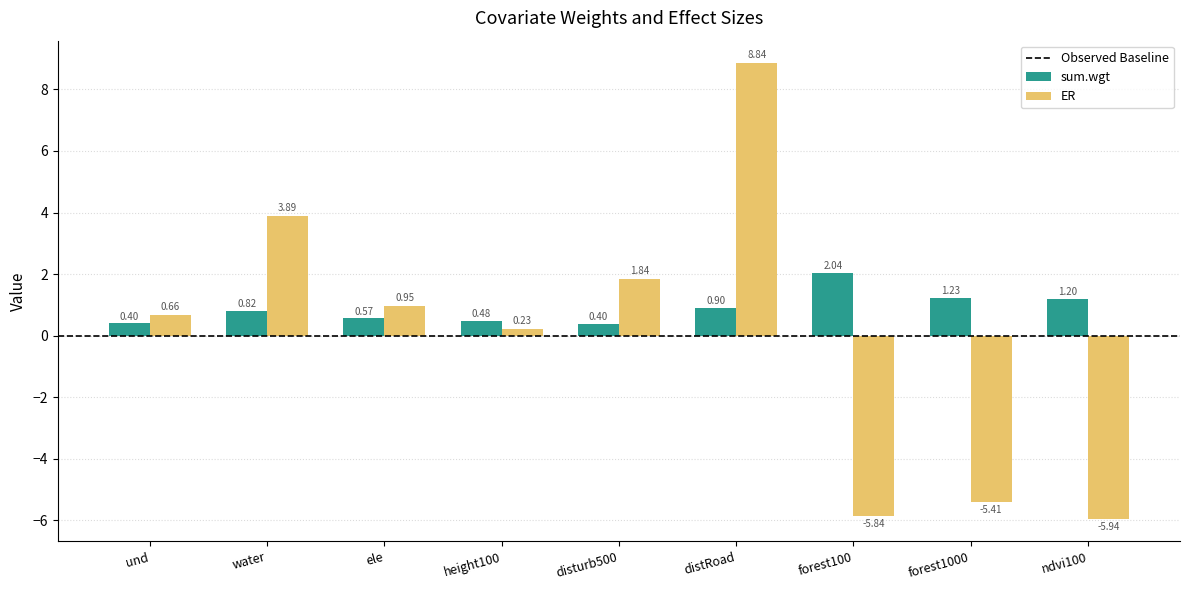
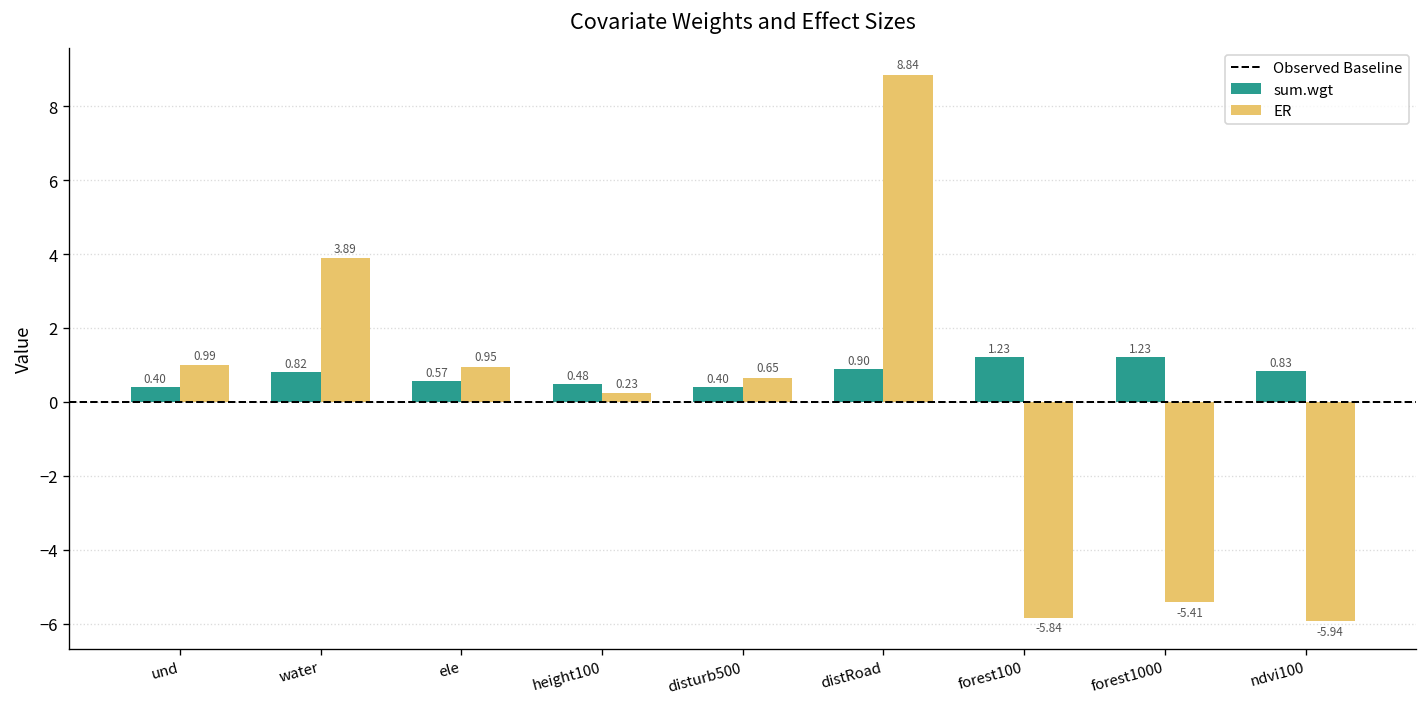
ER, und: 0.66 -> 0.99
ER, disturb500: 1.84 -> 0.65
sum.wgt, forest100: 2.04 -> 1.23
sum.wgt, ndvi100: 1.20 -> 0.83
